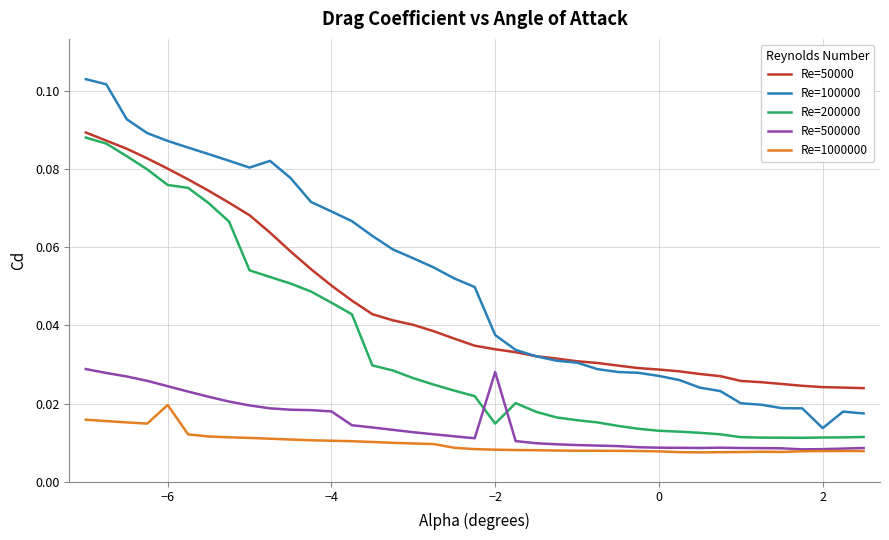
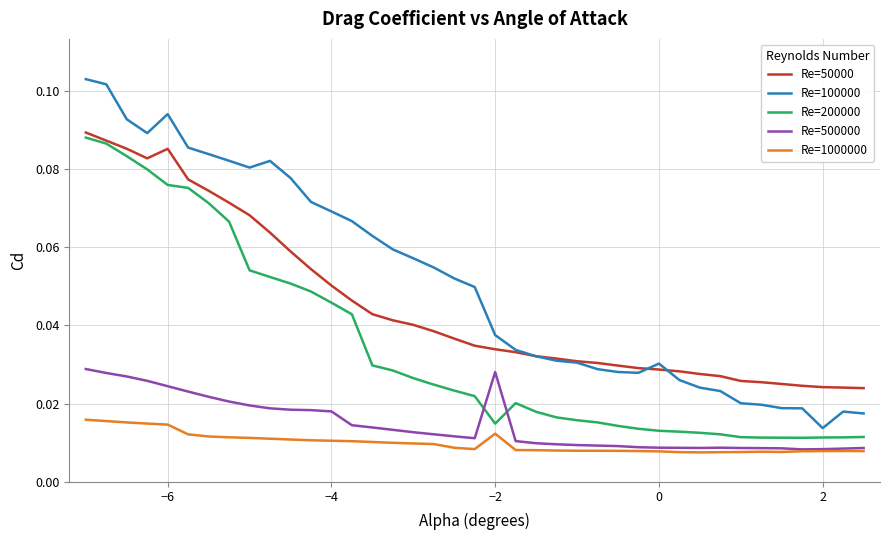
Re=50000, −6: 0.080 -> 0.085
Re=100000, −6: 0.087 -> 0.094
Re=1000000, −6: 0.020 -> 0.015
Re=1000000, −2: 0.008 -> 0.012
Re=100000, 0: 0.027 -> 0.030
